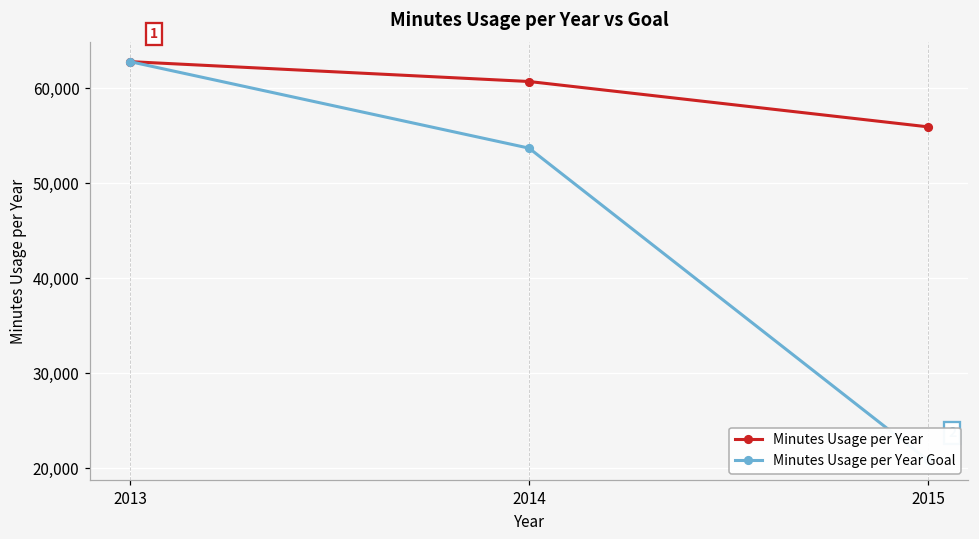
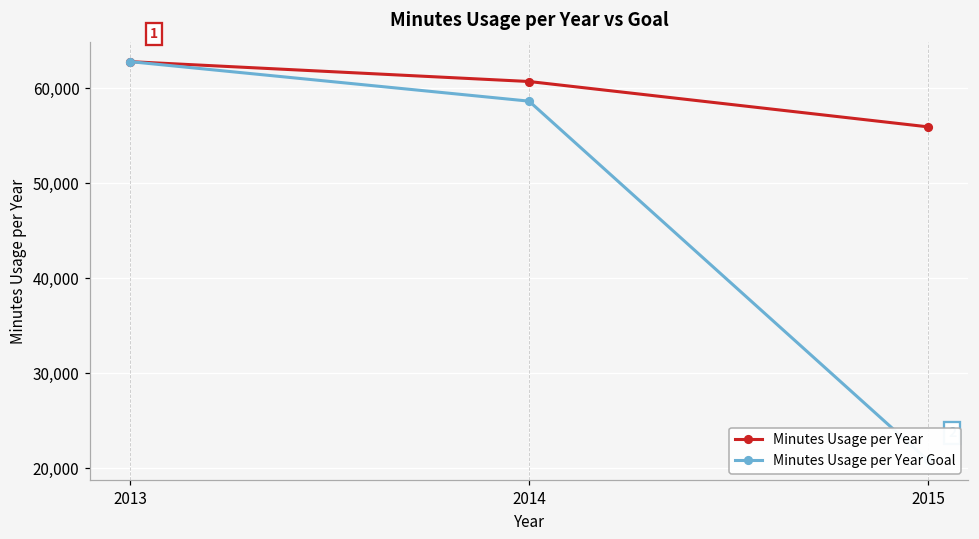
Minutes Usage per Year Goal, 2014: 54,000 -> 59,000
